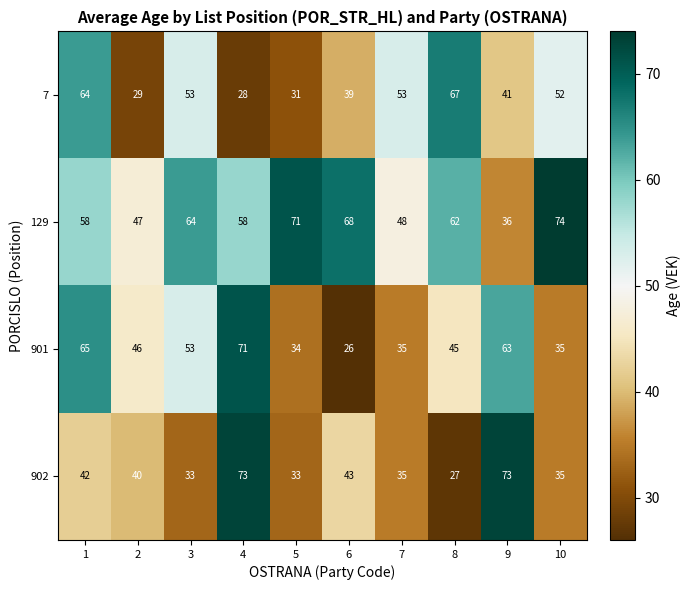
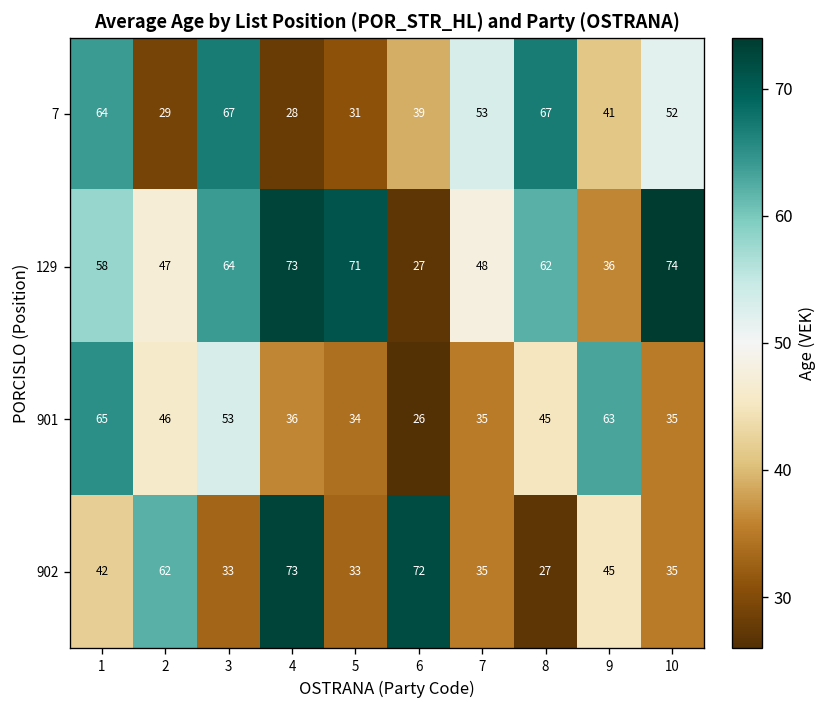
7, 3: 53 -> 67
129, 4: 58 -> 73
129, 6: 68 -> 27
901, 4: 71 -> 36
902, 2: 40 -> 62
902, 6: 43 -> 72
902, 9: 73 -> 45
